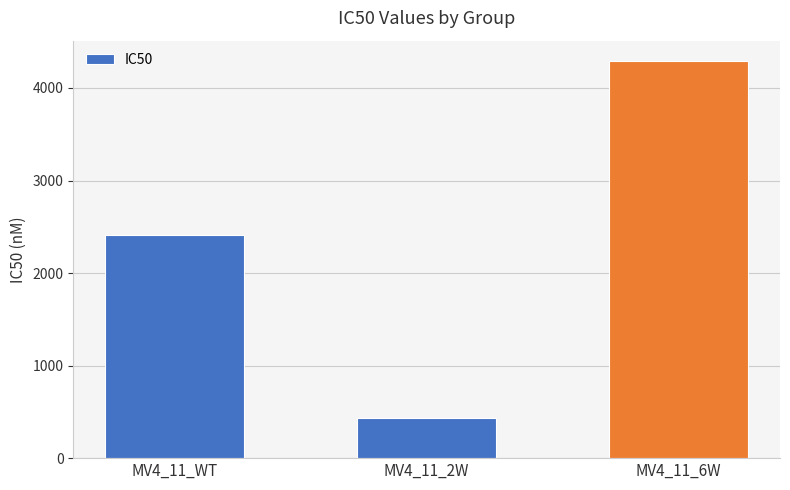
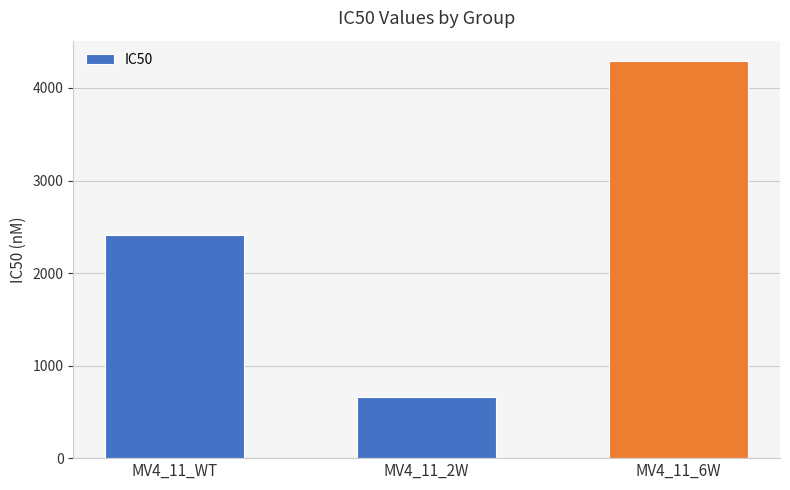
MV4_11_2W: 400 -> 700
